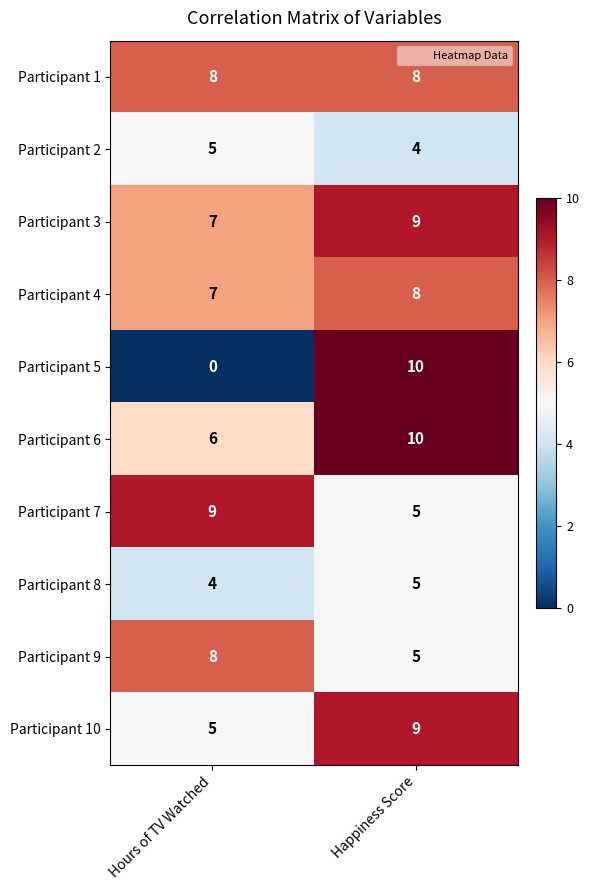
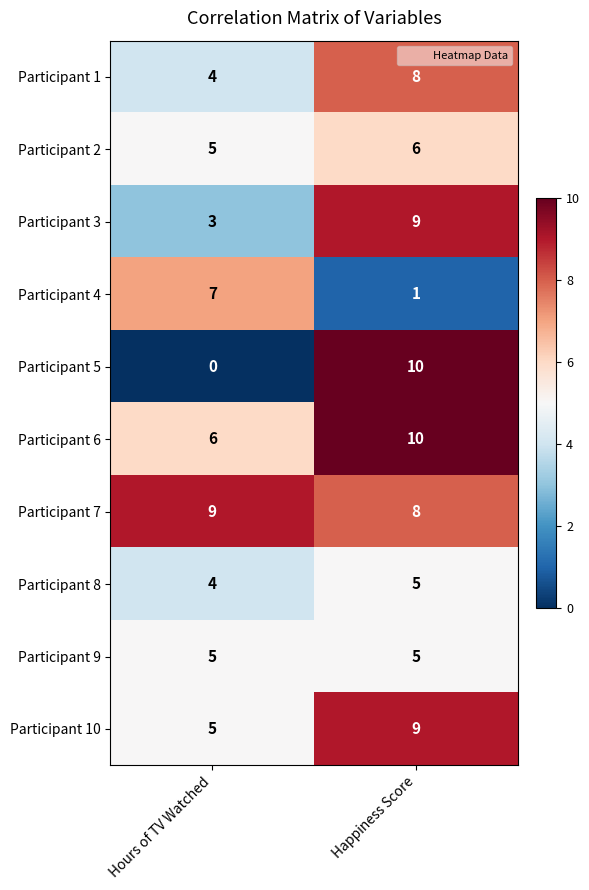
Participant 1, Hours of TV Watched: 8 -> 4
Participant 2, Happiness Score: 4 -> 6
Participant 3, Hours of TV Watched: 7 -> 3
Participant 4, Happiness Score: 8 -> 1
Participant 7, Happiness Score: 5 -> 8
Participant 9, Hours of TV Watched: 8 -> 5
